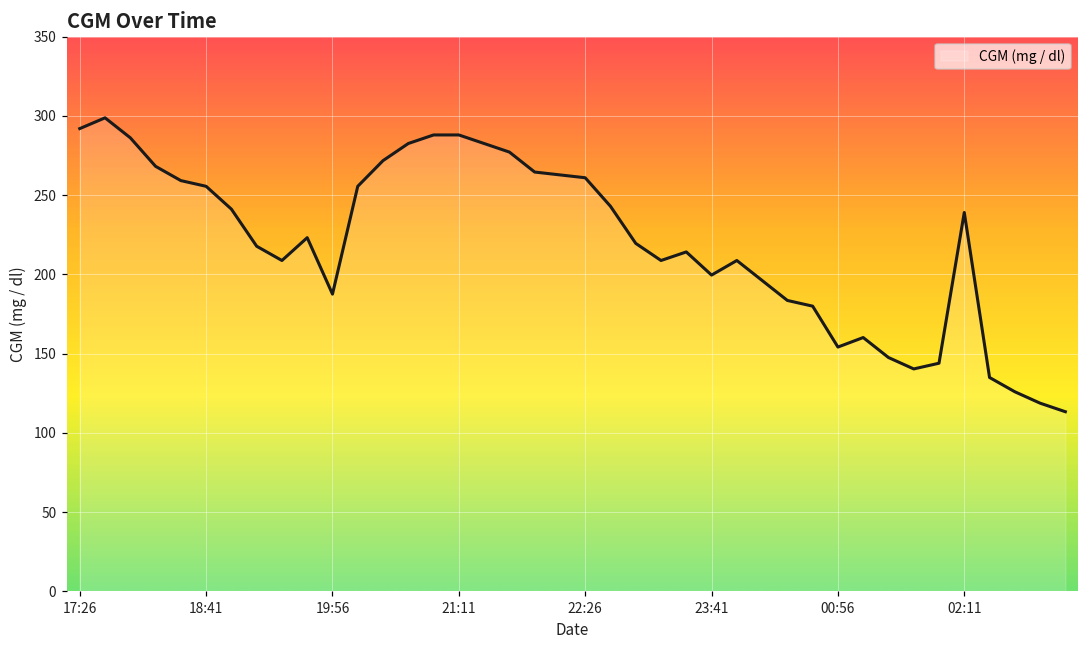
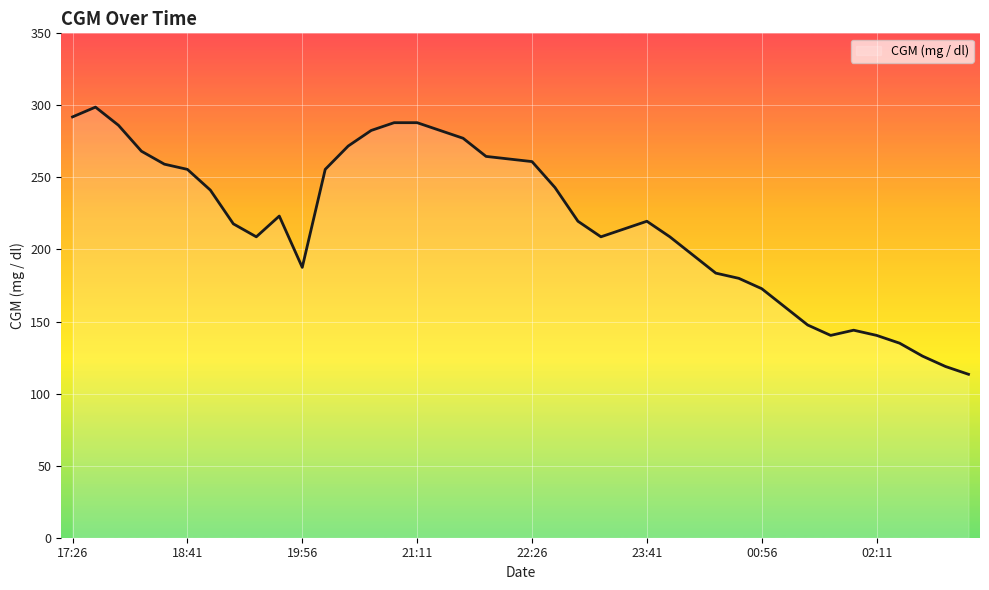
23:41: 200 -> 220
00:56: 154 -> 173
02:11: 239 -> 140
